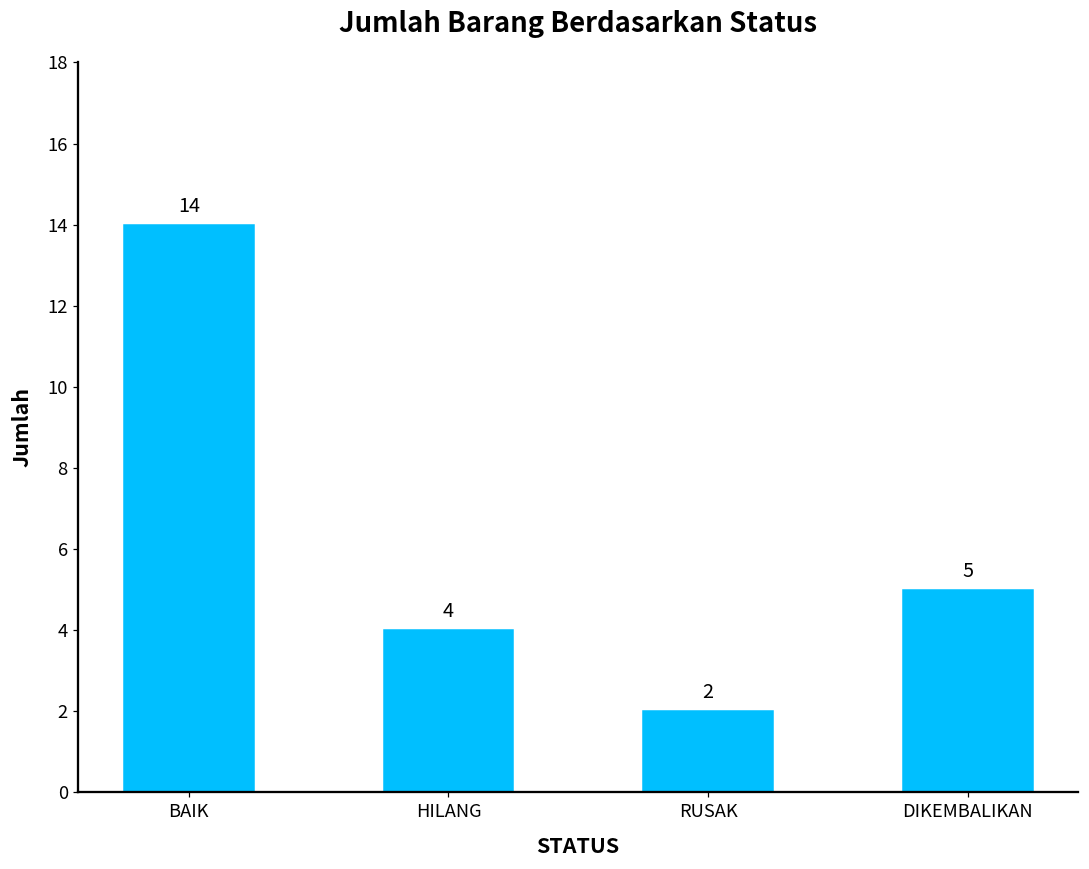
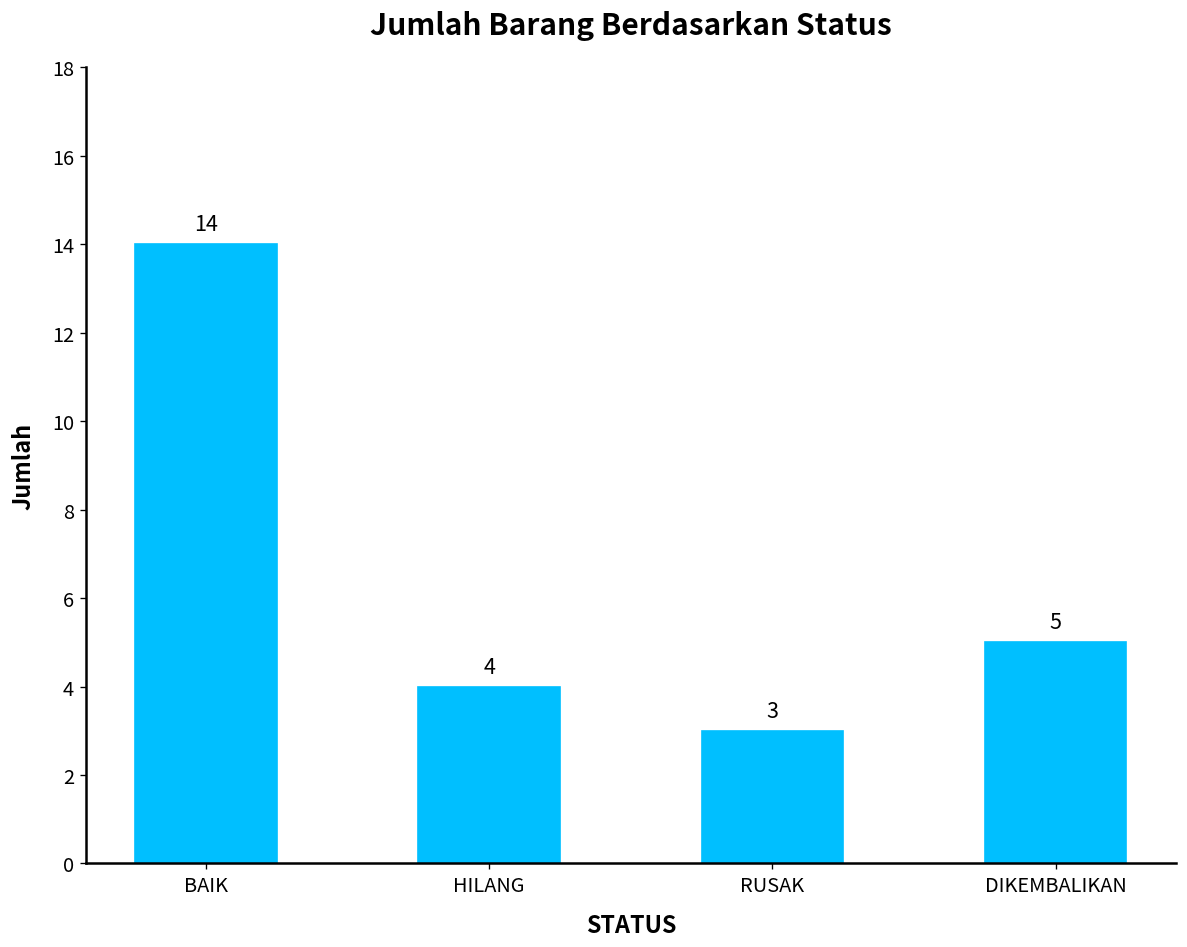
RUSAK: 2 -> 3
